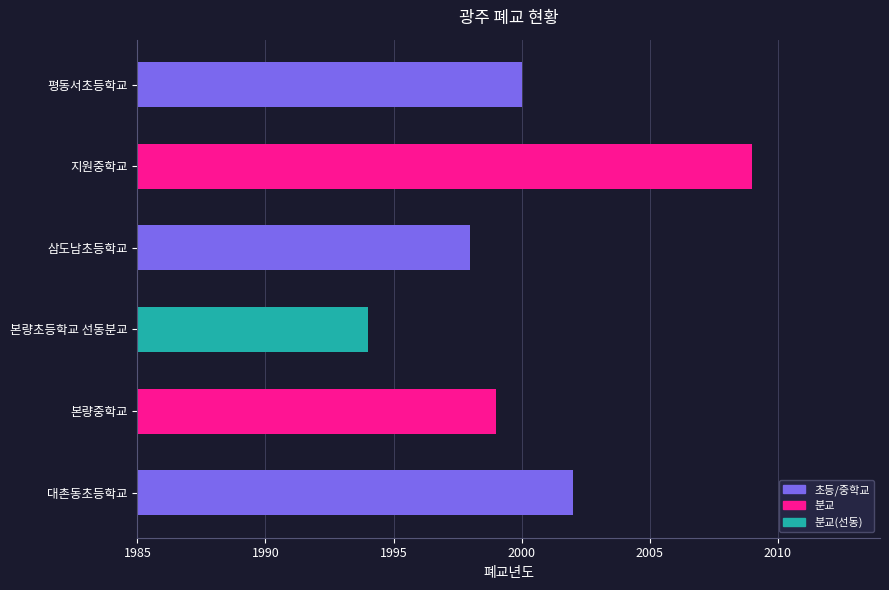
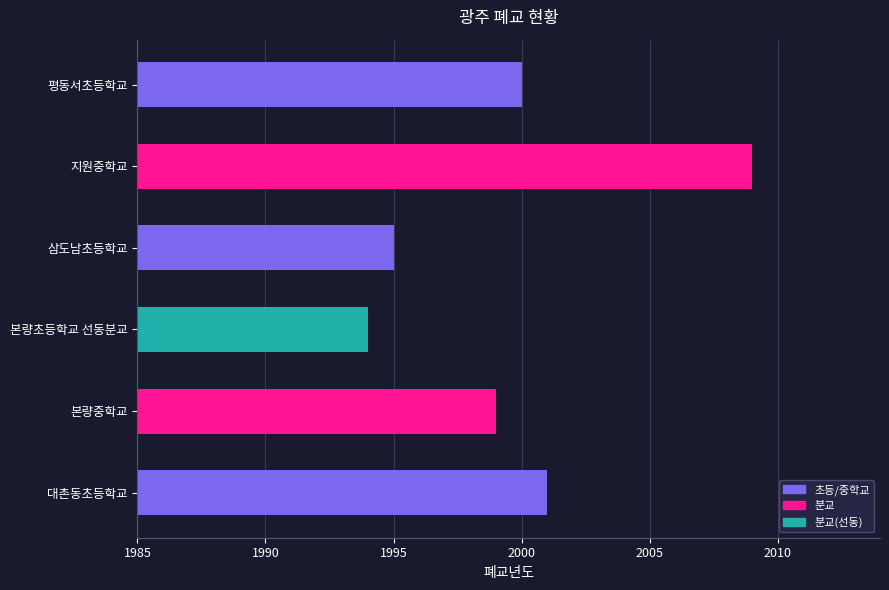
삼도남초등학교: 1998 -> 1995
대촌동초등학교: 2002 -> 2001
